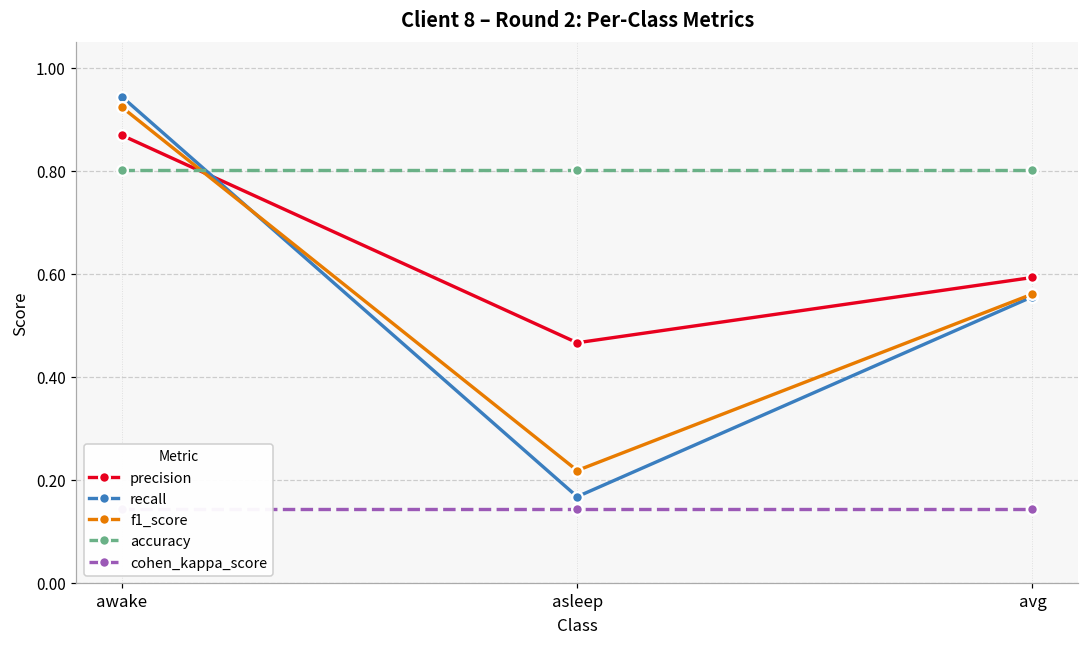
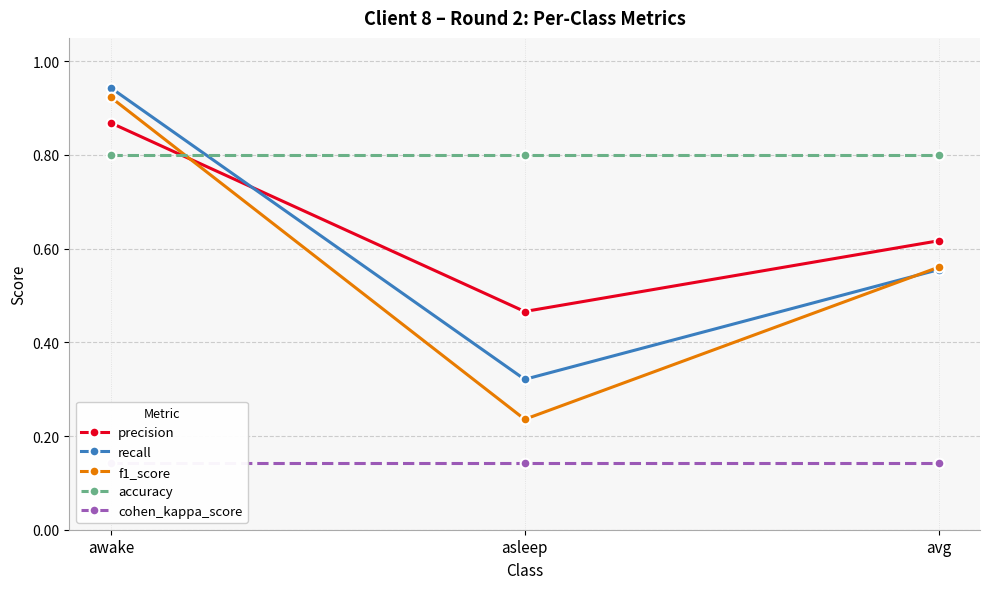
recall, asleep: 0.17 -> 0.32
f1_score, asleep: 0.22 -> 0.24
precision, avg: 0.59 -> 0.62
